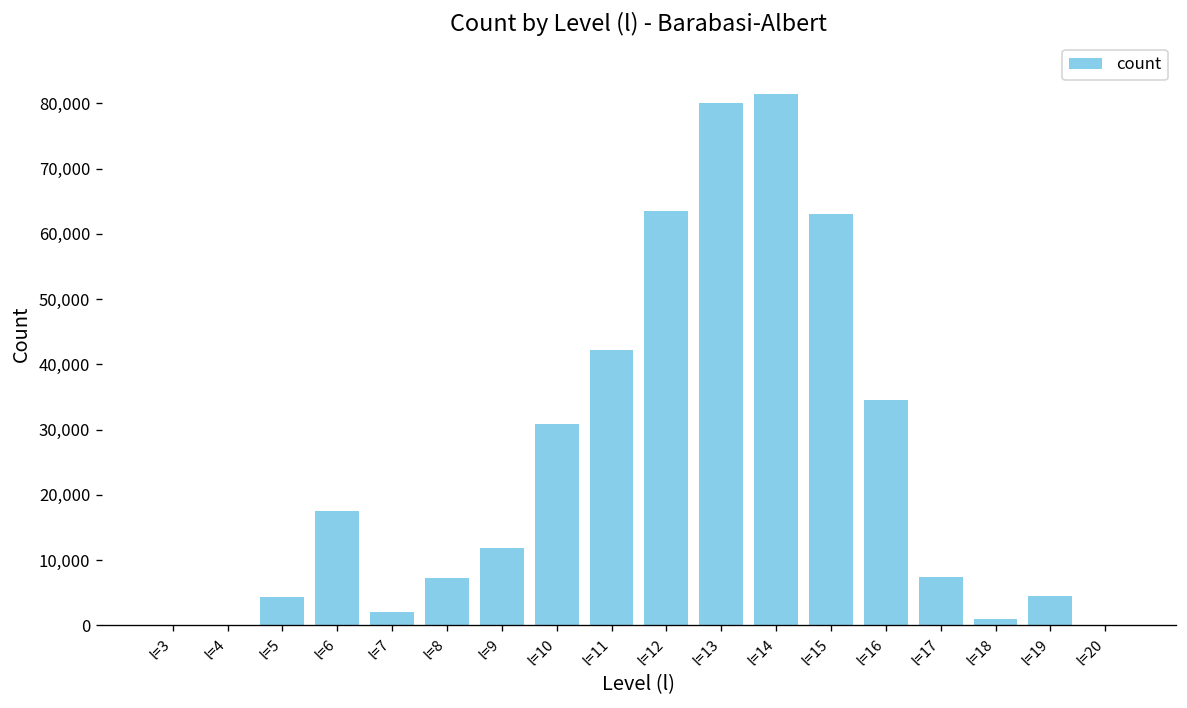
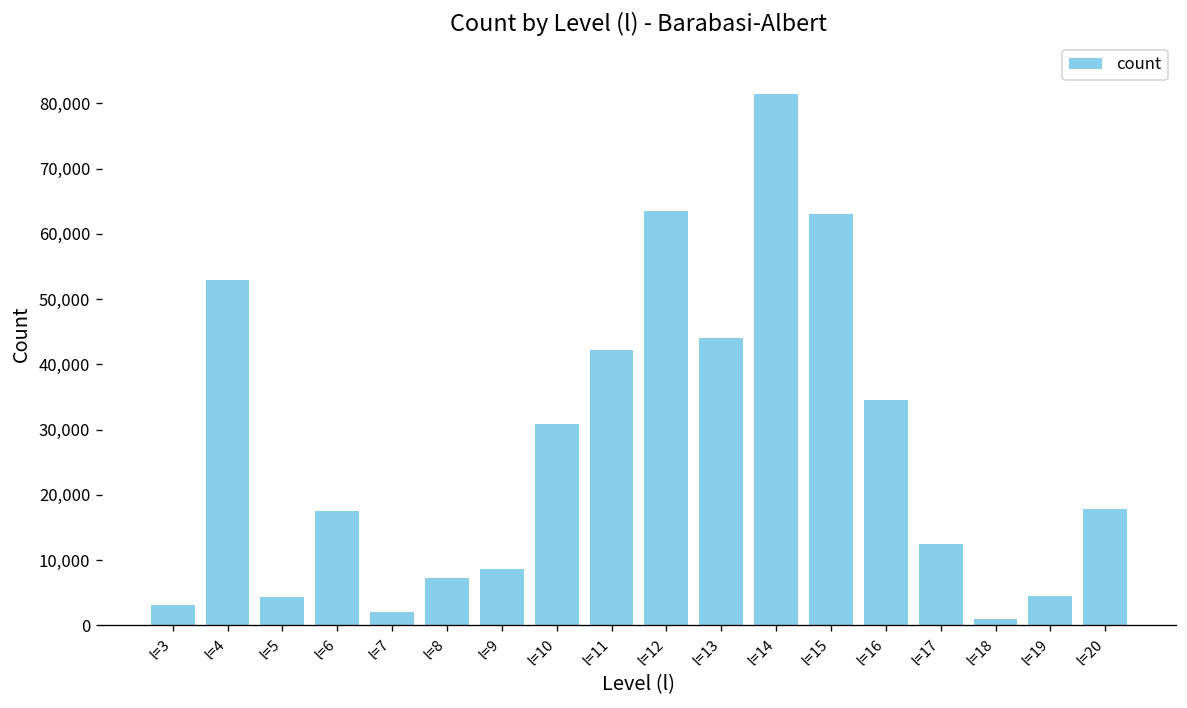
l=3: 0 -> 3,000
l=4: 0 -> 53,000
l=9: 12,000 -> 9,000
l=13: 80,000 -> 44,000
l=17: 7,000 -> 12,000
l=20: 0 -> 18,000
